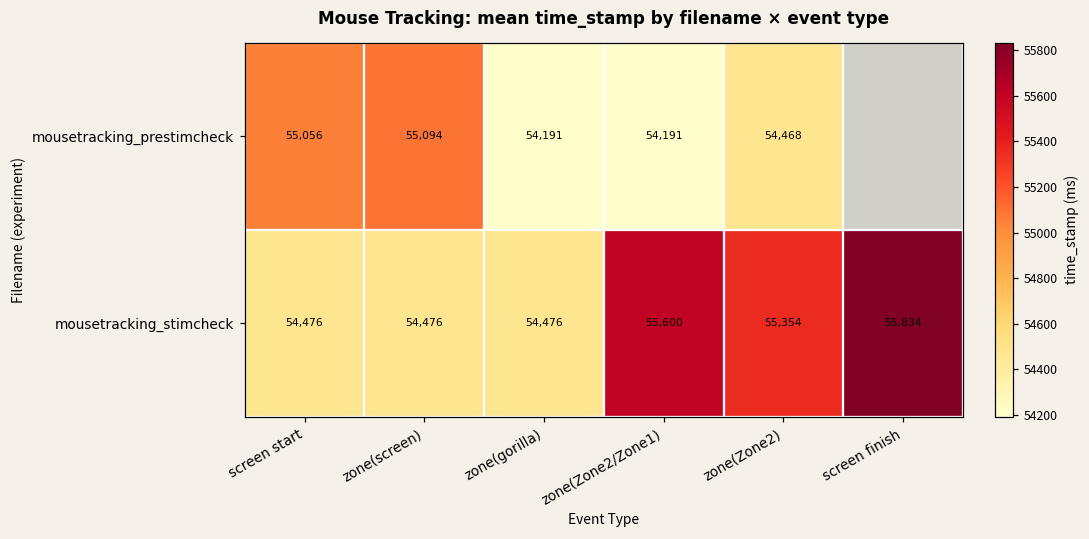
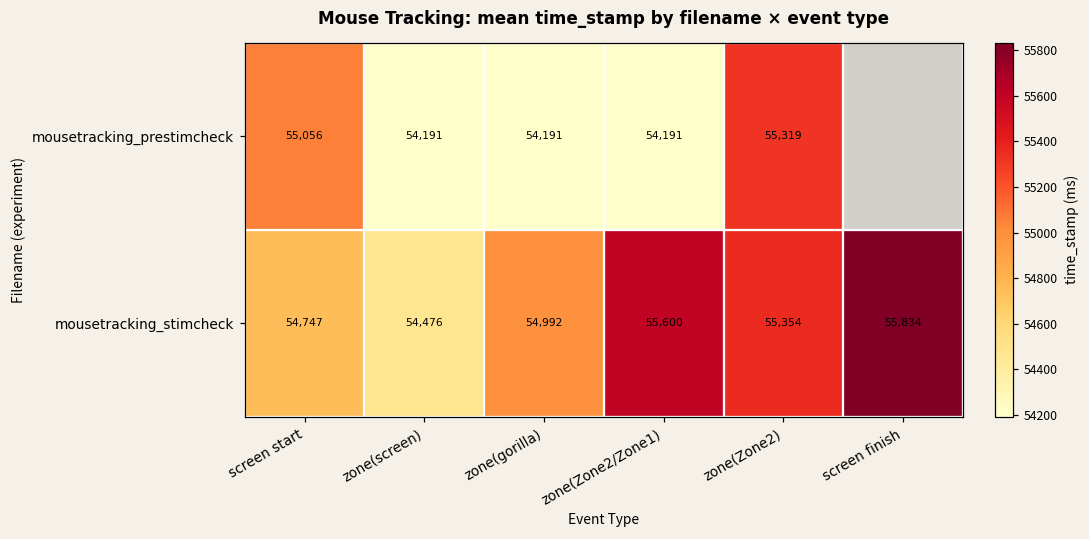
mousetracking_prestimcheck, zone(screen): 55,094 -> 54,191
mousetracking_prestimcheck, zone(Zone2): 54,468 -> 55,319
mousetracking_stimcheck, screen start: 54,476 -> 54,747
mousetracking_stimcheck, zone(gorilla): 54,476 -> 54,992
